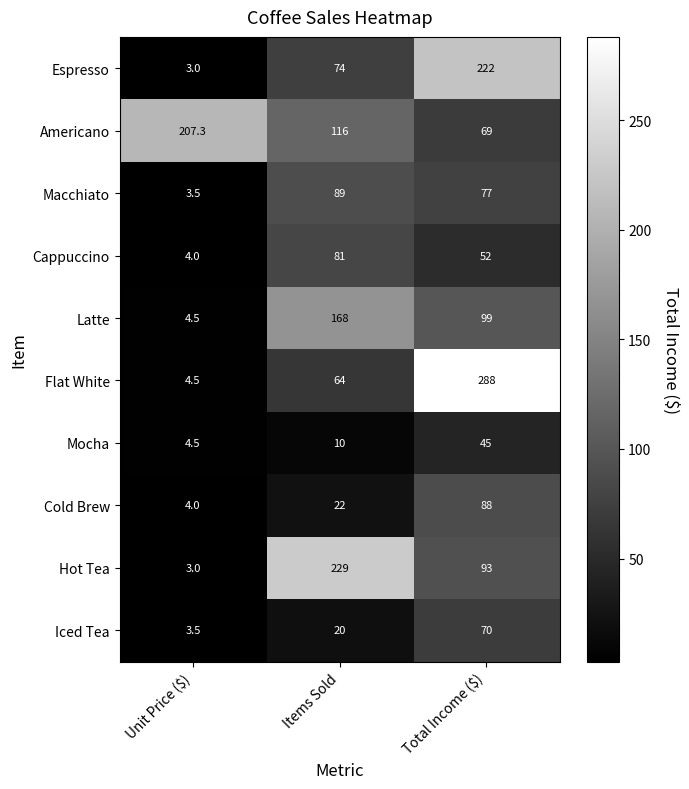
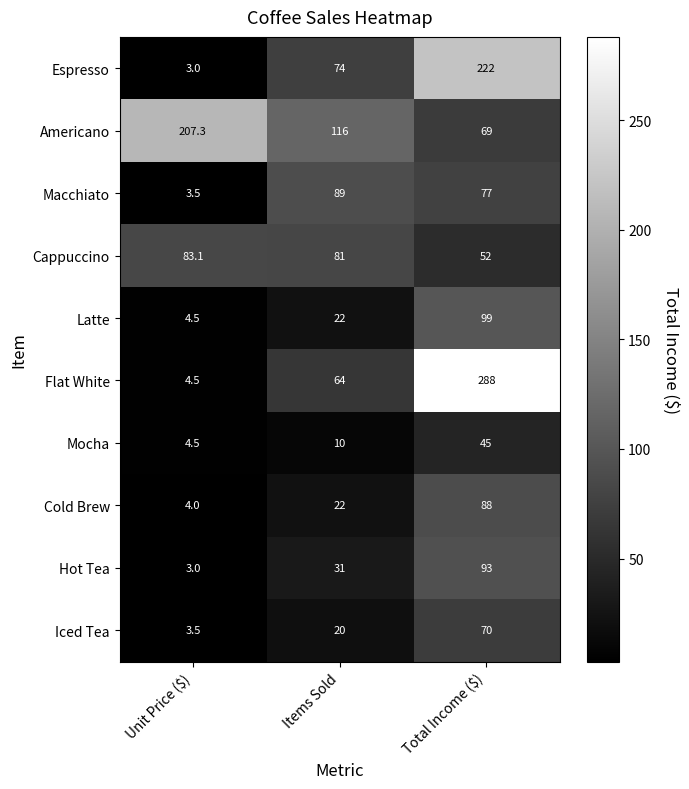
Cappuccino, Unit Price ($): 4.0 -> 83.1
Latte, Items Sold: 168 -> 22
Hot Tea, Items Sold: 229 -> 31
